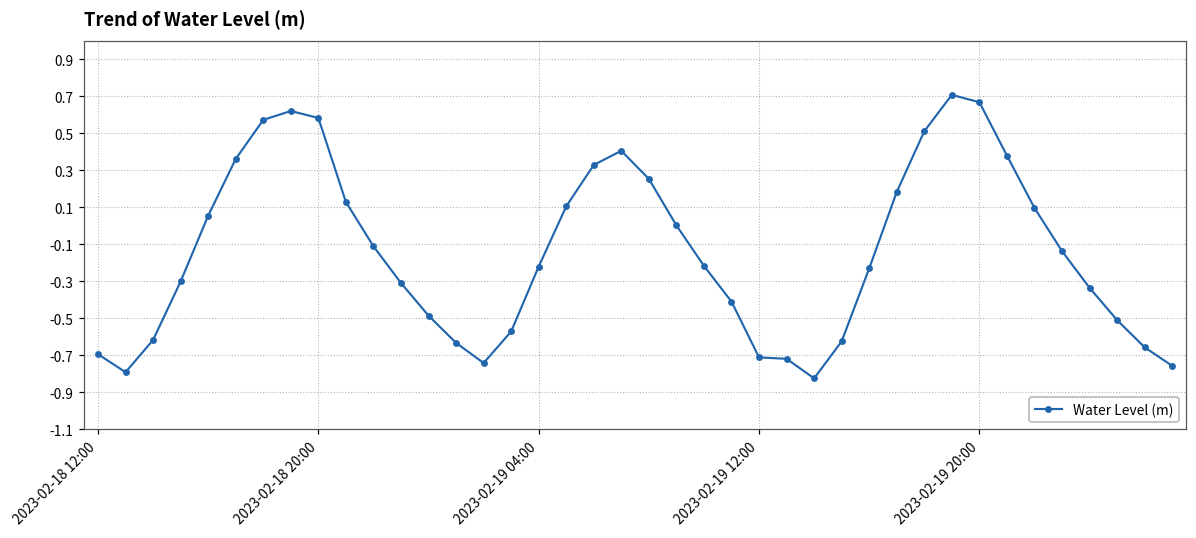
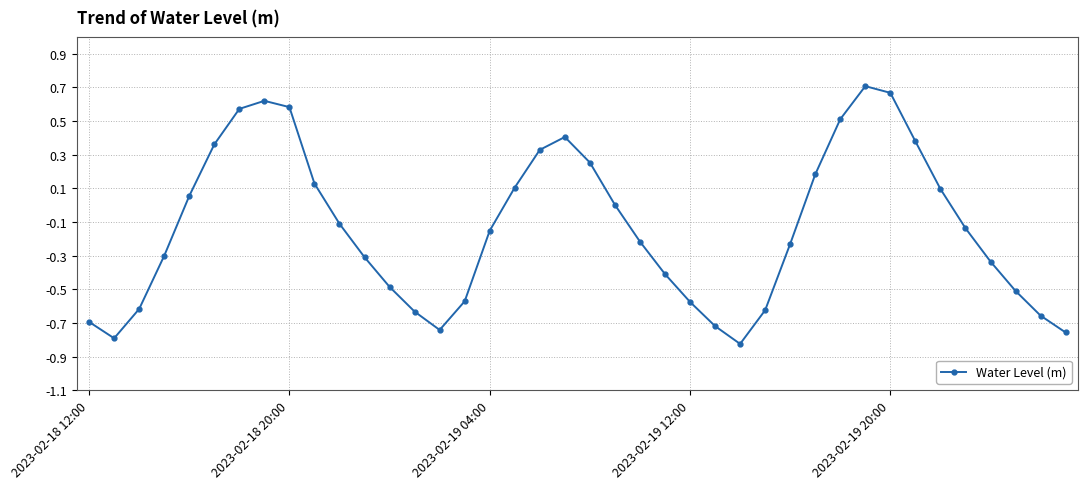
2023-02-19 04:00: -0.22 -> -0.15
2023-02-19 12:00: -0.71 -> -0.58
